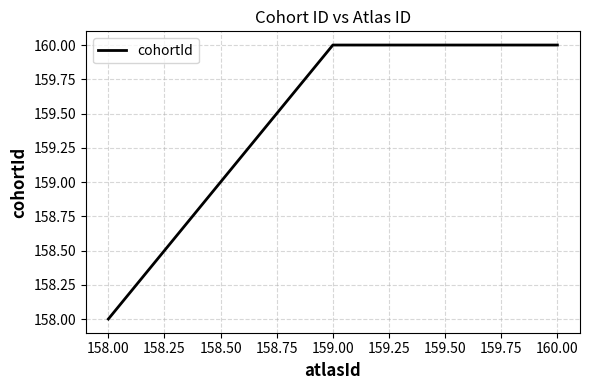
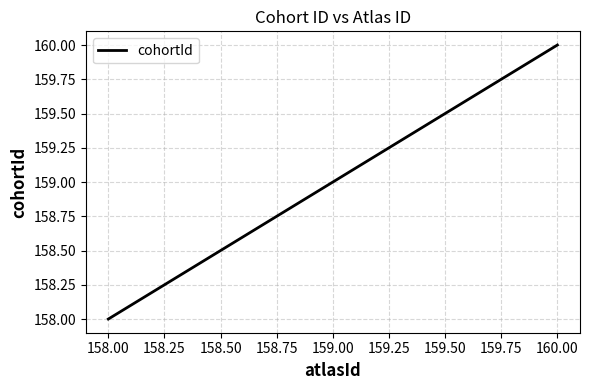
159.00: 160 -> 159
